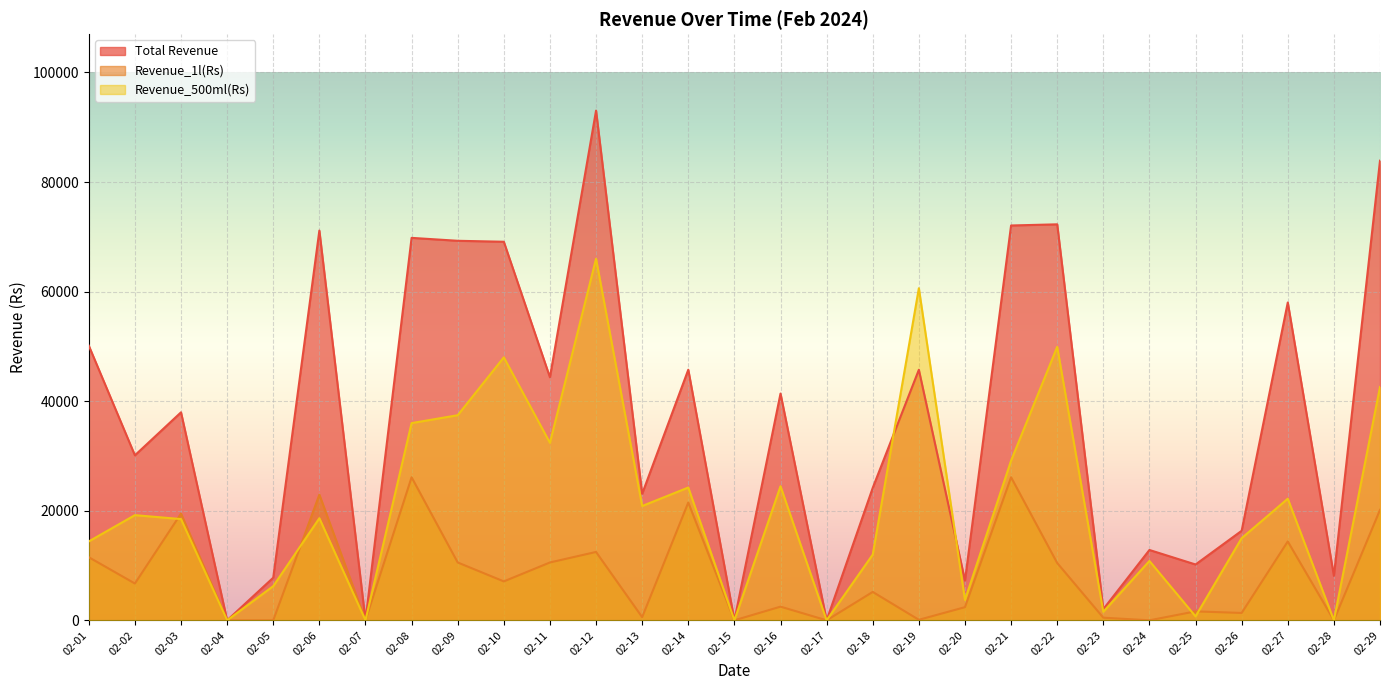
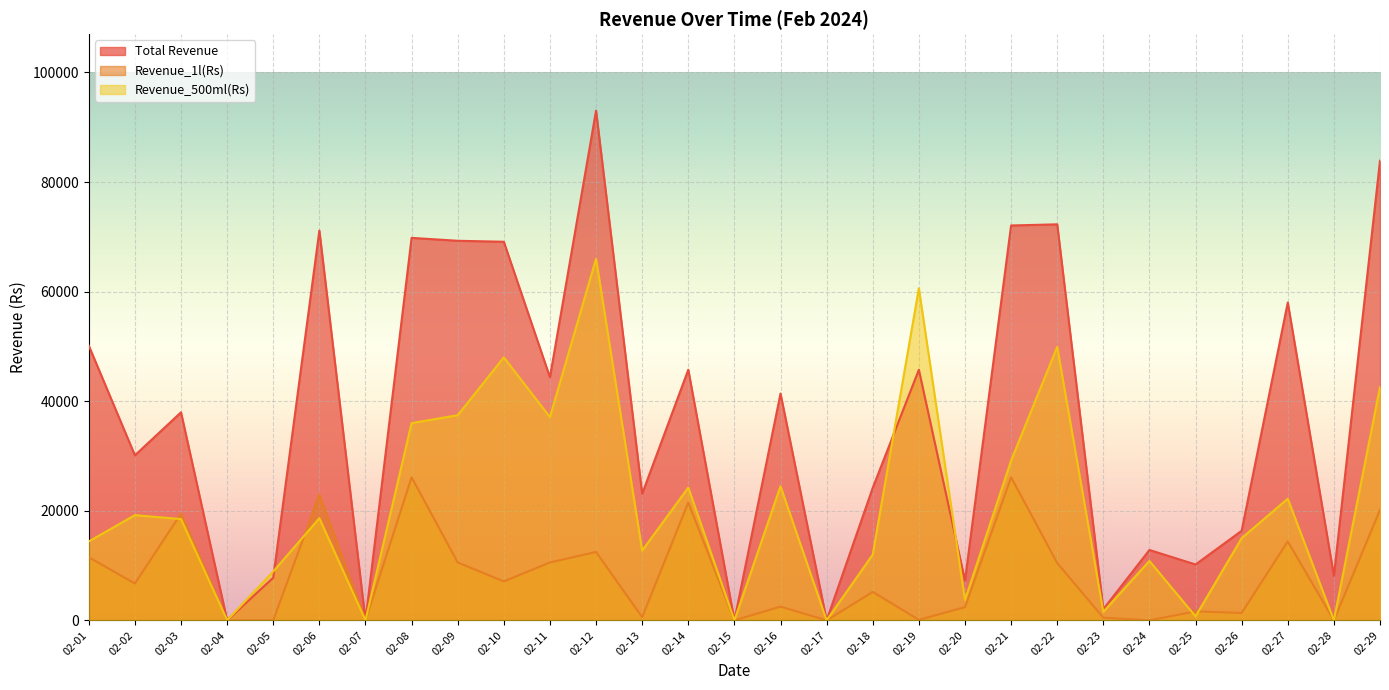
Revenue_500ml(Rs), 02-05: 6000 -> 9000
Revenue_500ml(Rs), 02-11: 32000 -> 37000
Revenue_500ml(Rs), 02-13: 21000 -> 13000
